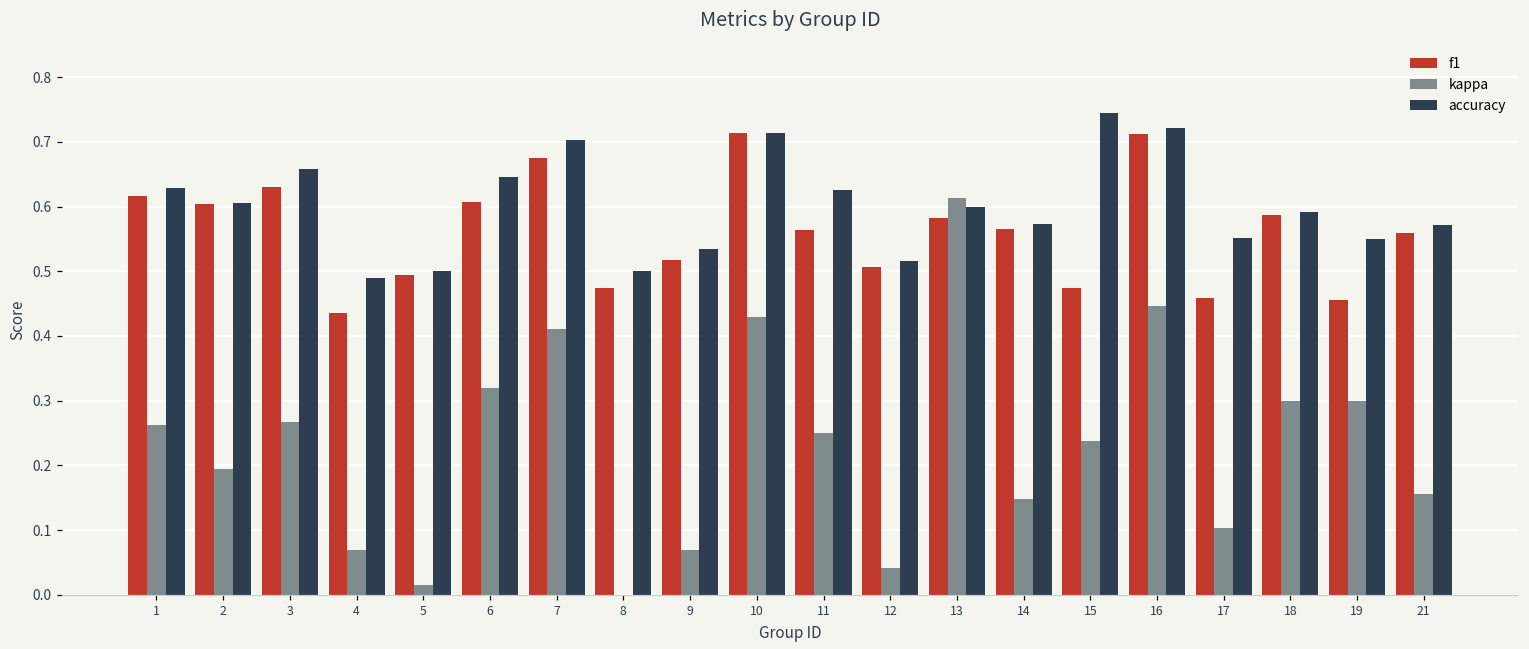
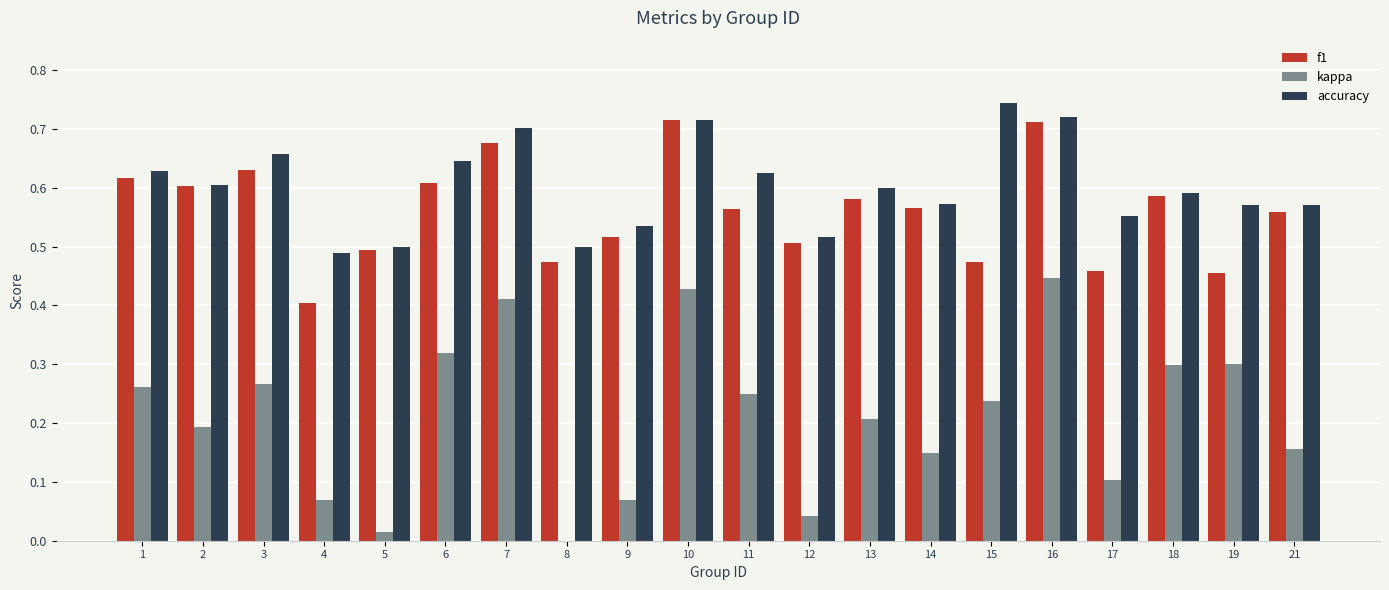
f1, 4: 0.44 -> 0.40
kappa, 13: 0.61 -> 0.21
accuracy, 19: 0.55 -> 0.57
